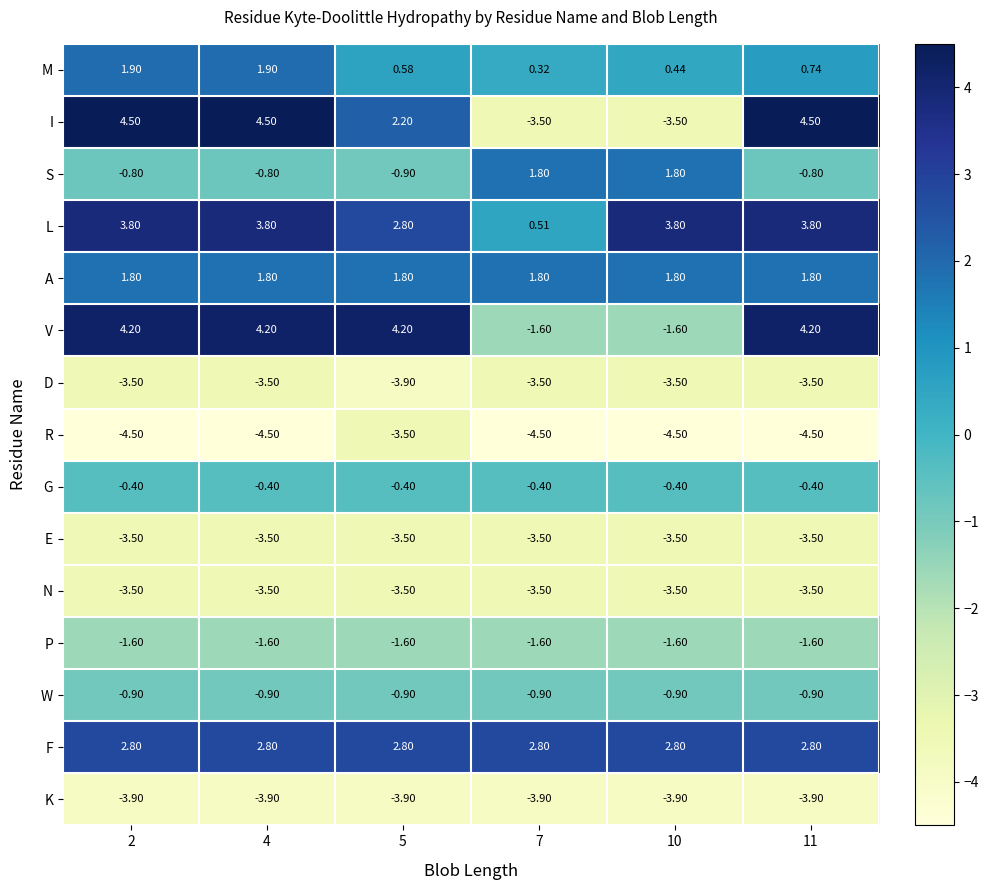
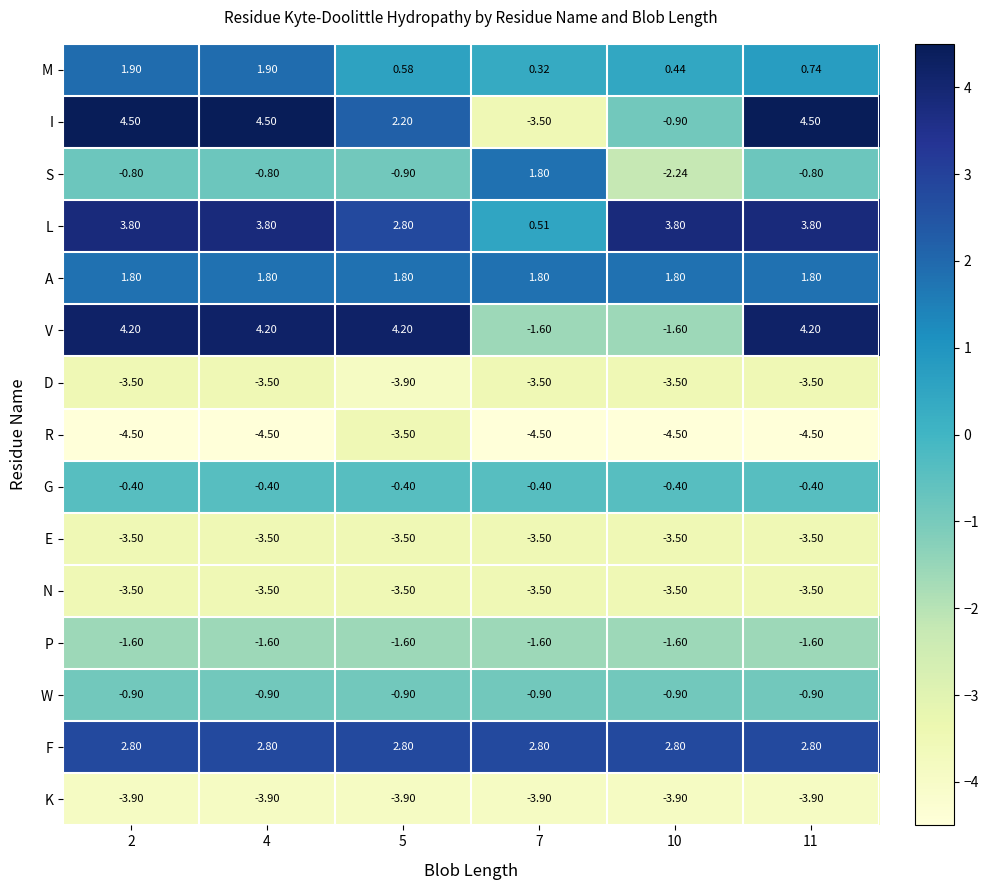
I, 10: -3.50 -> -0.90
S, 10: 1.80 -> -2.24
